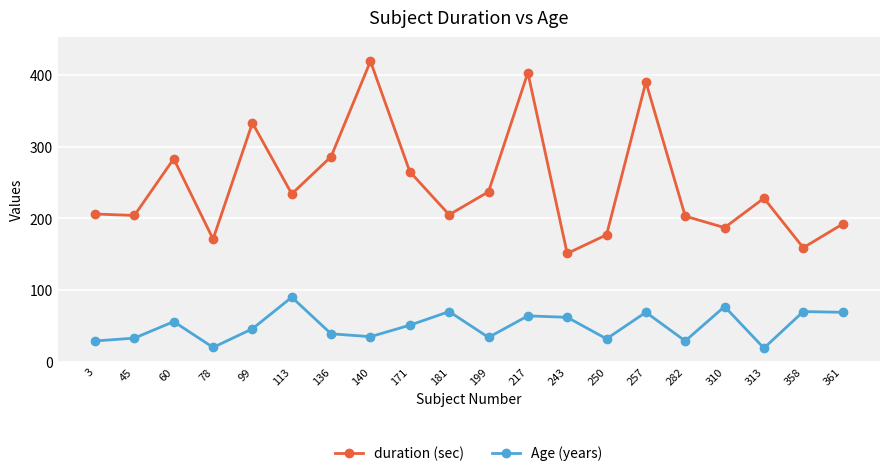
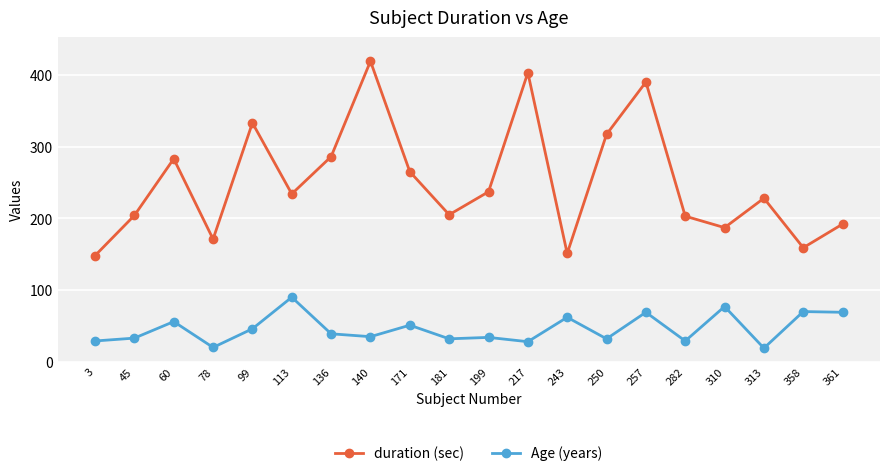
duration (sec), 3: 210 -> 150
Age (years), 181: 70 -> 30
Age (years), 217: 60 -> 30
duration (sec), 250: 180 -> 320
